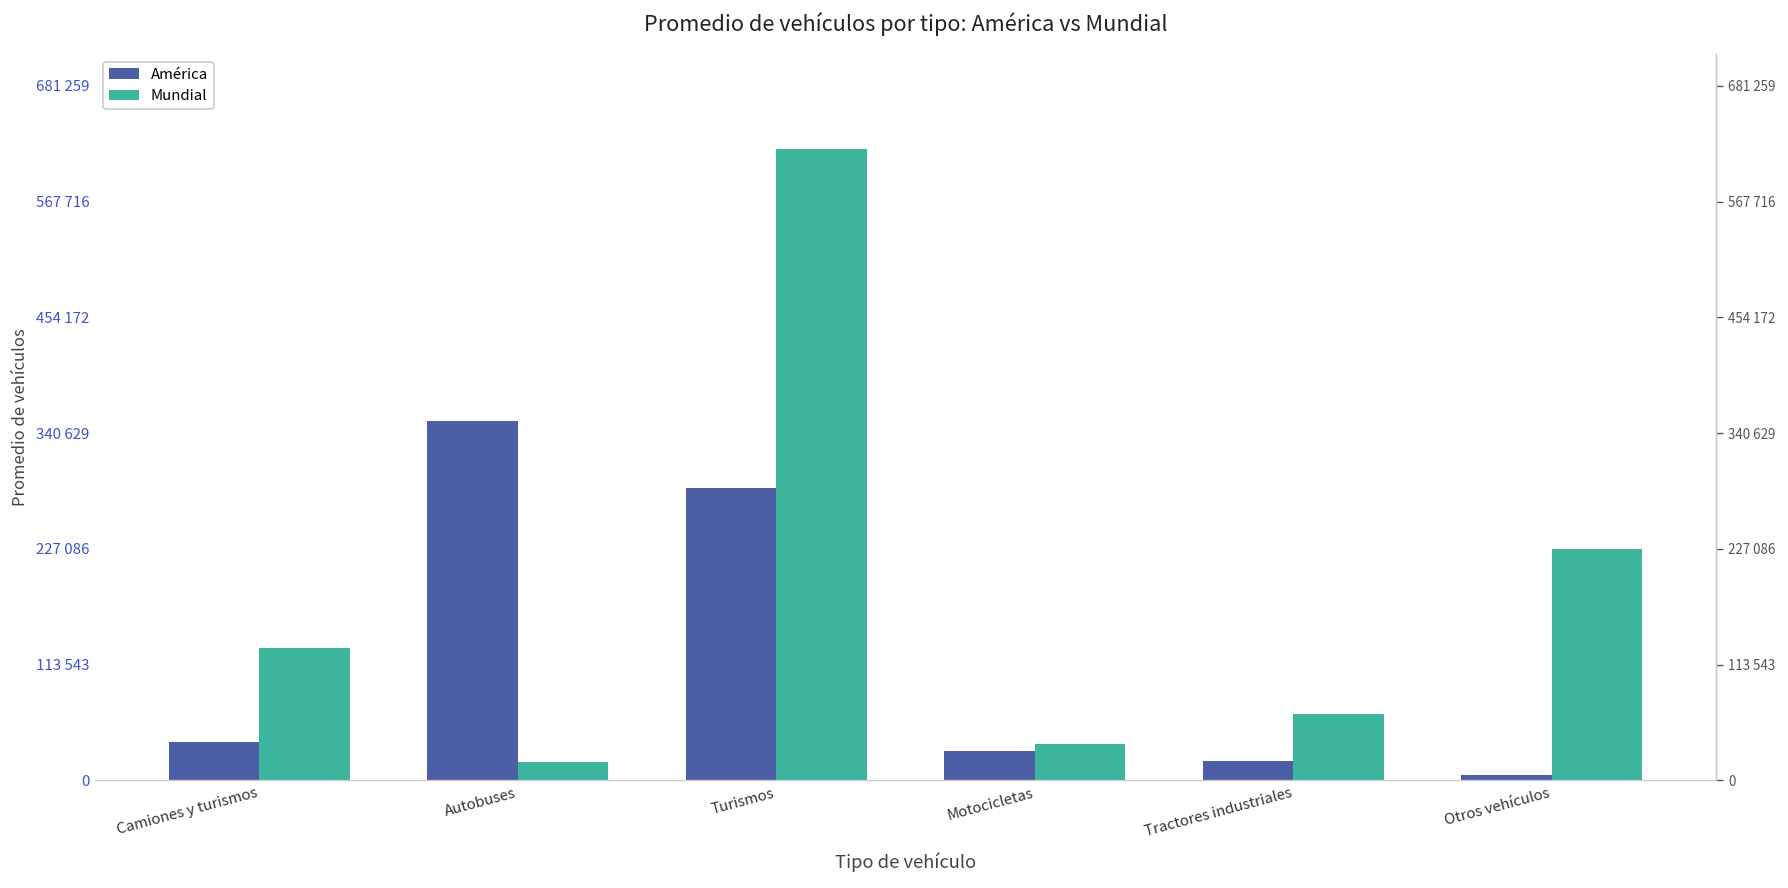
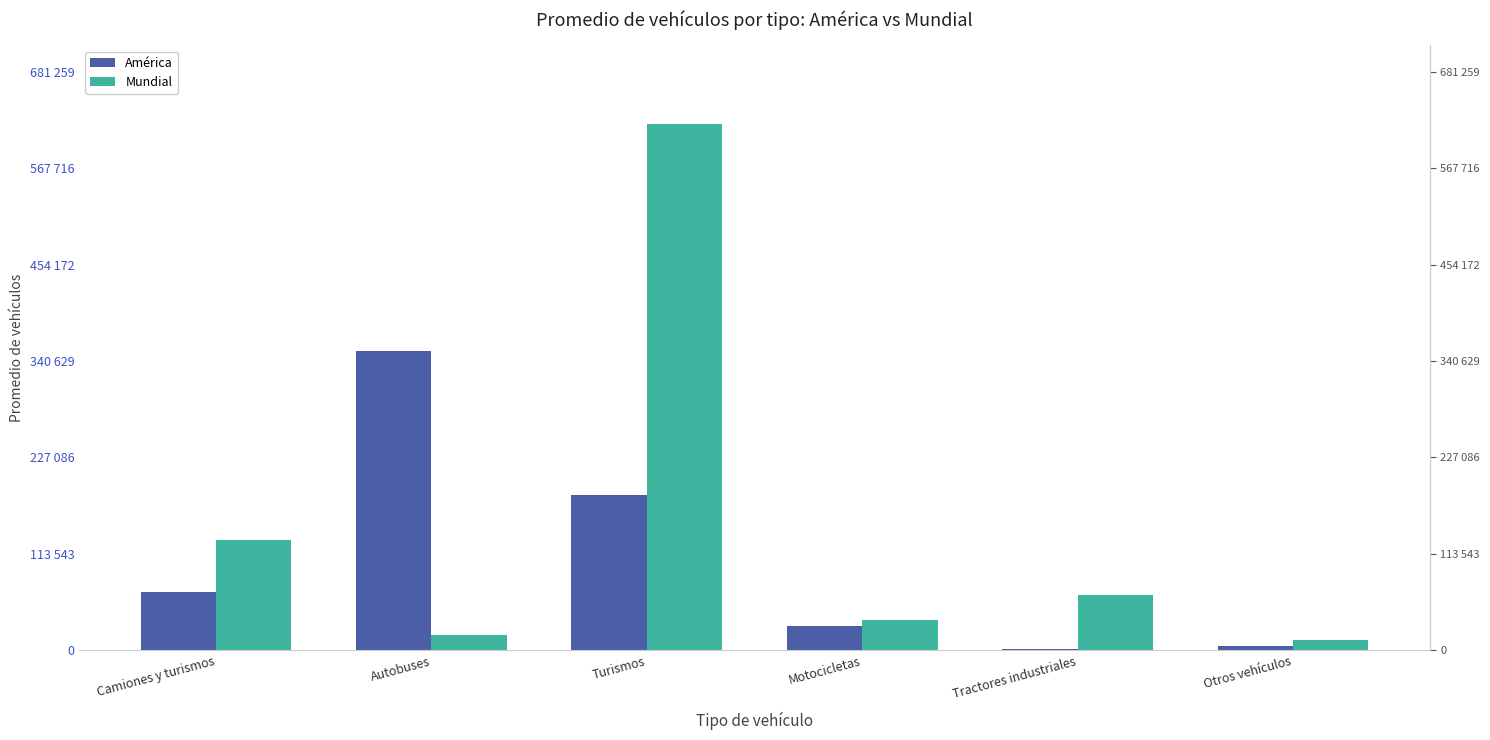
América, Camiones y turismos: 40000 -> 70000
América, Turismos: 290000 -> 180000
América, Tractores industriales: 20000 -> 0
Mundial, Otros vehículos: 230000 -> 10000
